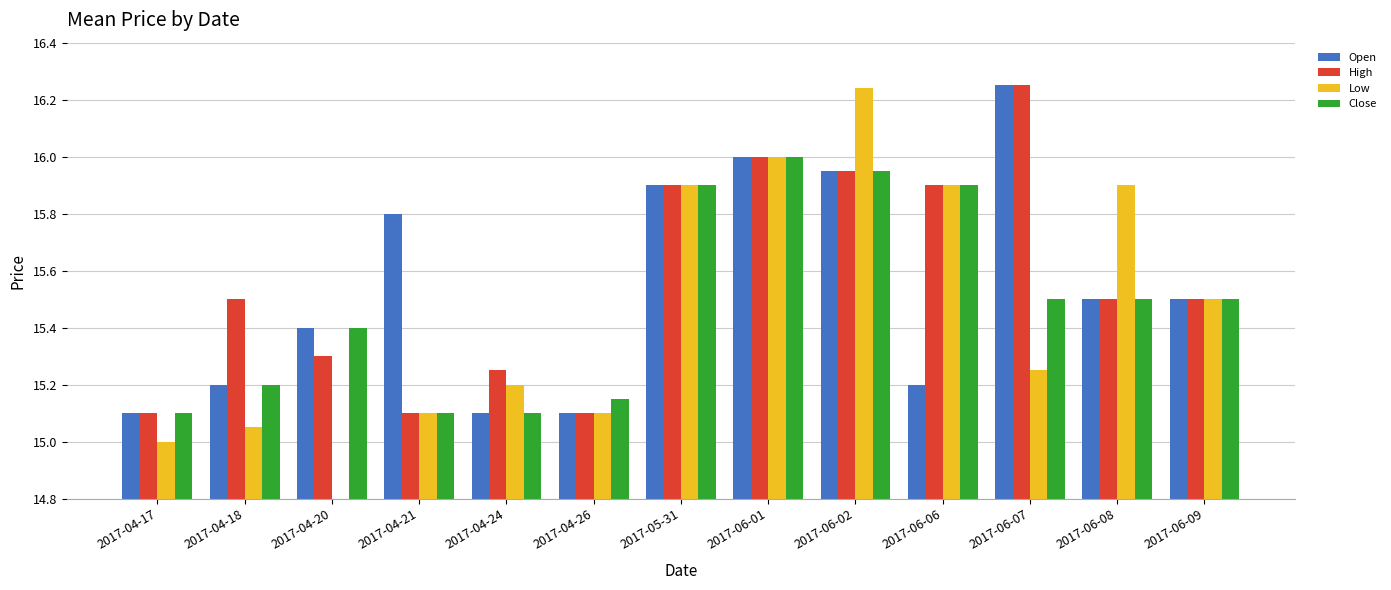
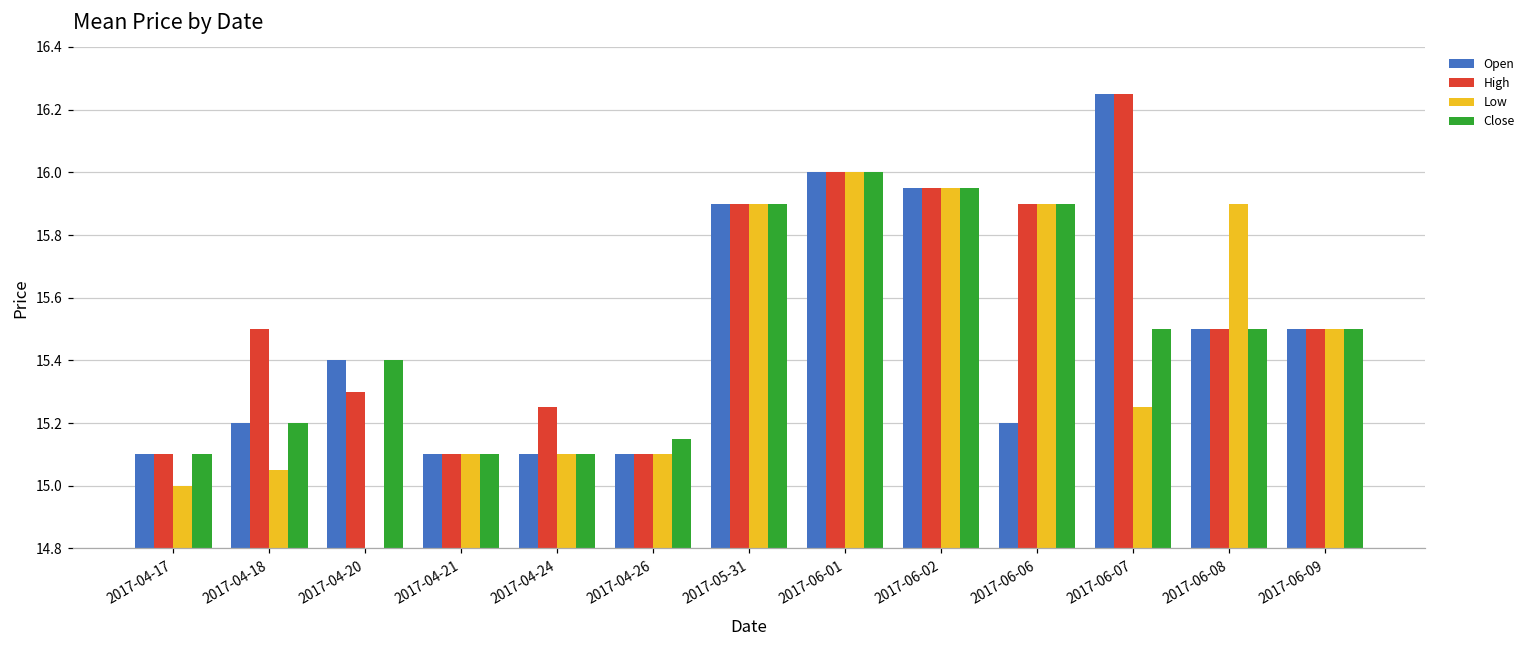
Open, 2017-04-21: 15.8 -> 15.1
Low, 2017-04-24: 15.2 -> 15.1
Low, 2017-06-02: 16.24 -> 15.95
